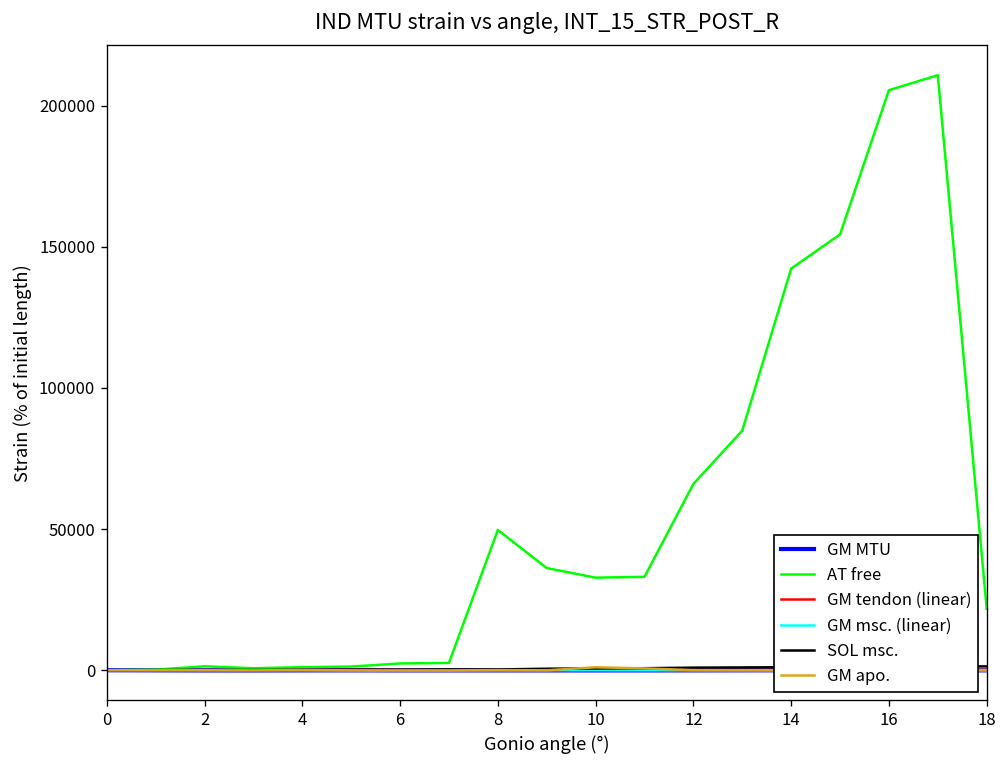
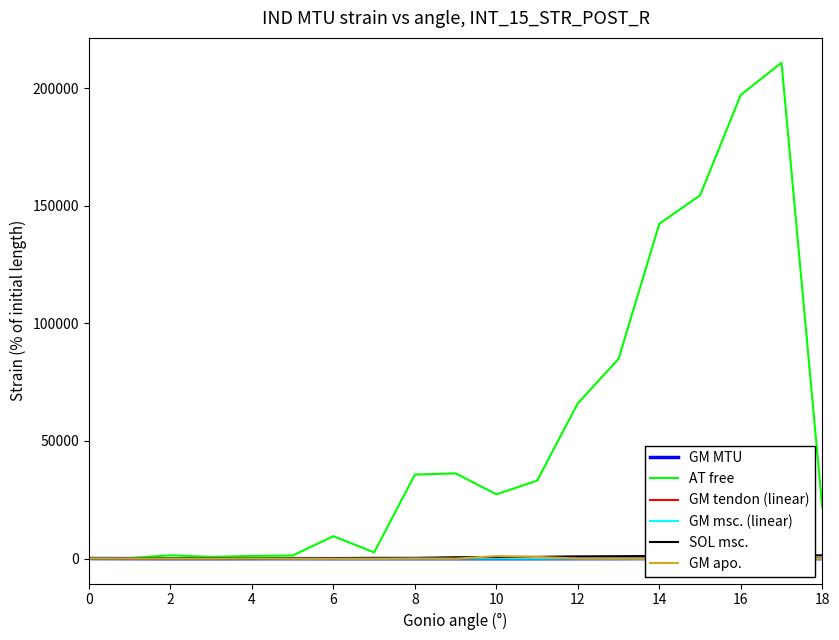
AT free, 6: 2000 -> 10000
AT free, 8: 50000 -> 36000
AT free, 10: 33000 -> 27000
AT free, 16: 206000 -> 197000
